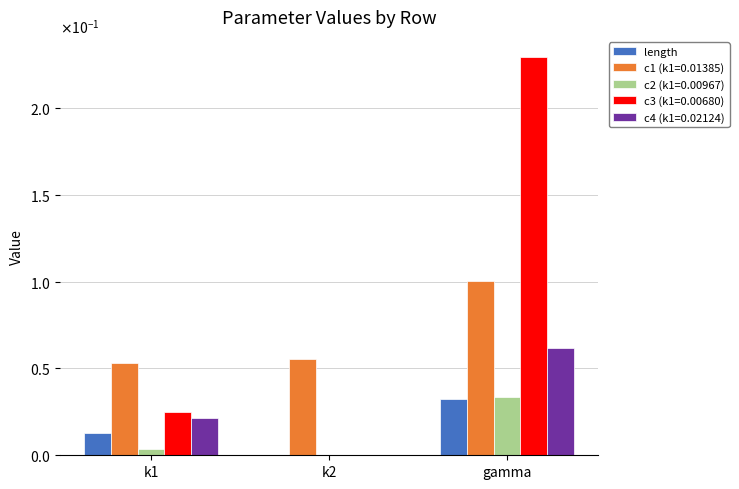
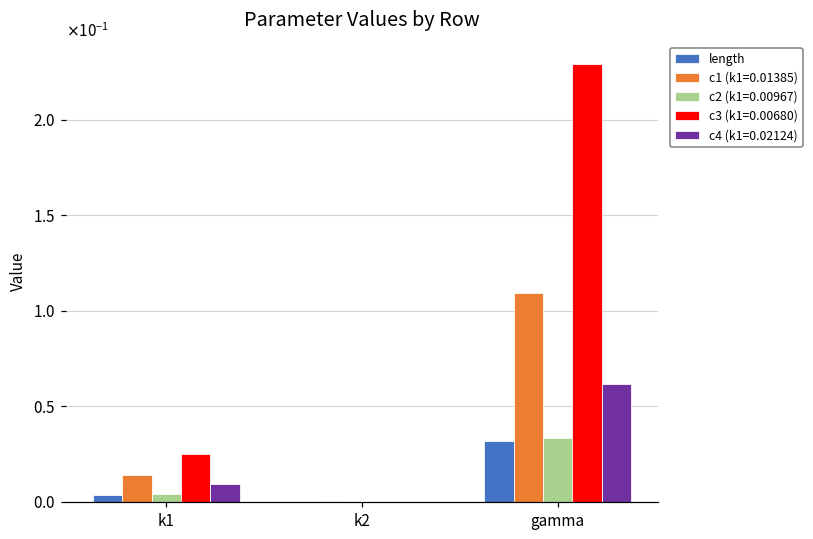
length, k1: 0.013 -> 0.004
c1 (k1=0.01385), k1: 0.053 -> 0.014
c4 (k1=0.02124), k1: 0.021 -> 0.009
c1 (k1=0.01385), k2: 0.055 -> 0.001
c1 (k1=0.01385), gamma: 0.100 -> 0.109
